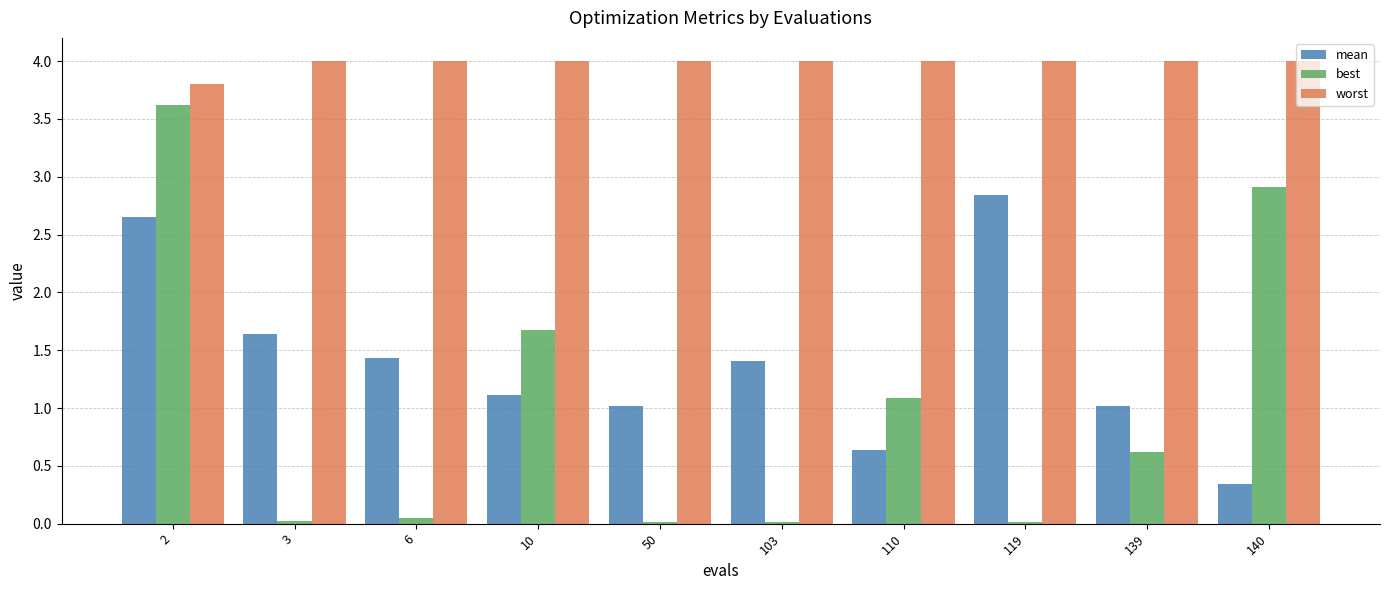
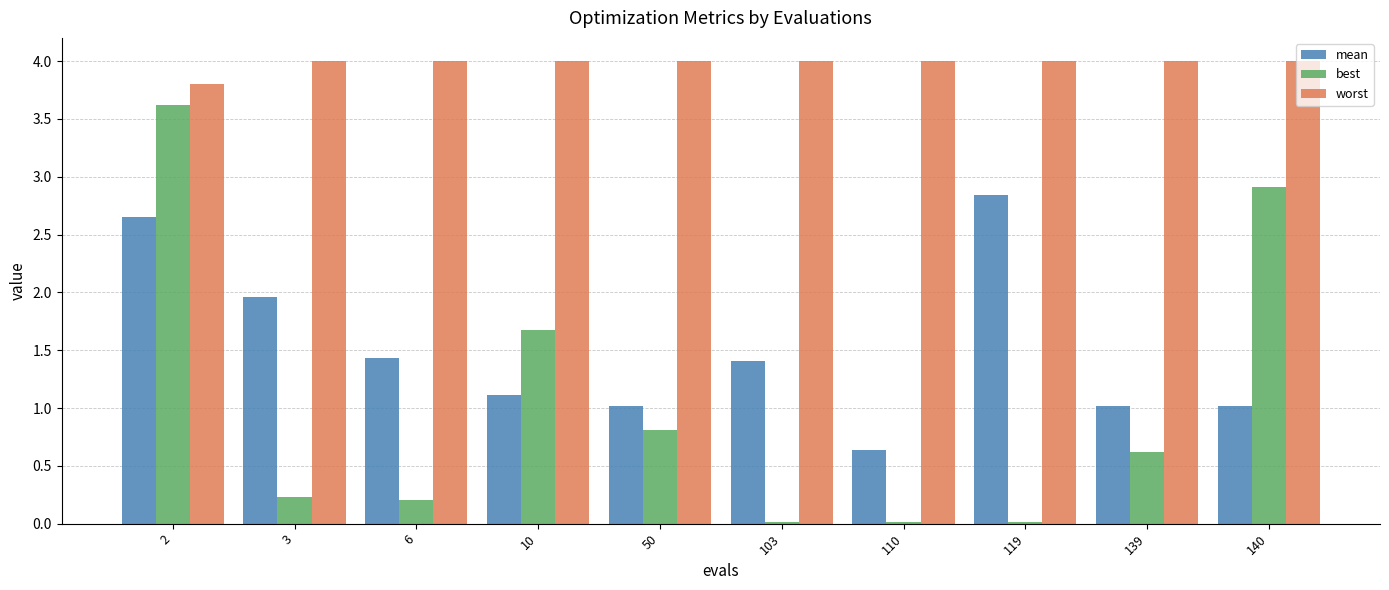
mean, 3: 1.64 -> 1.96
best, 3: 0.02 -> 0.23
best, 6: 0.05 -> 0.21
best, 50: 0.01 -> 0.81
best, 110: 1.09 -> 0.01
mean, 140: 0.35 -> 1.02
